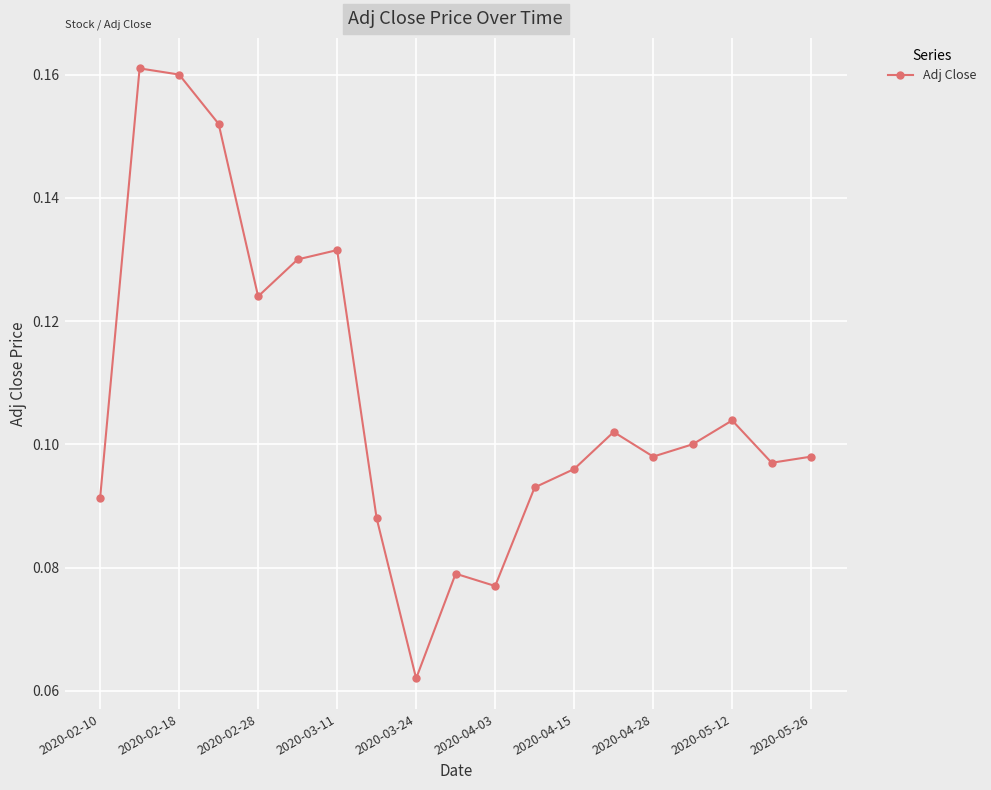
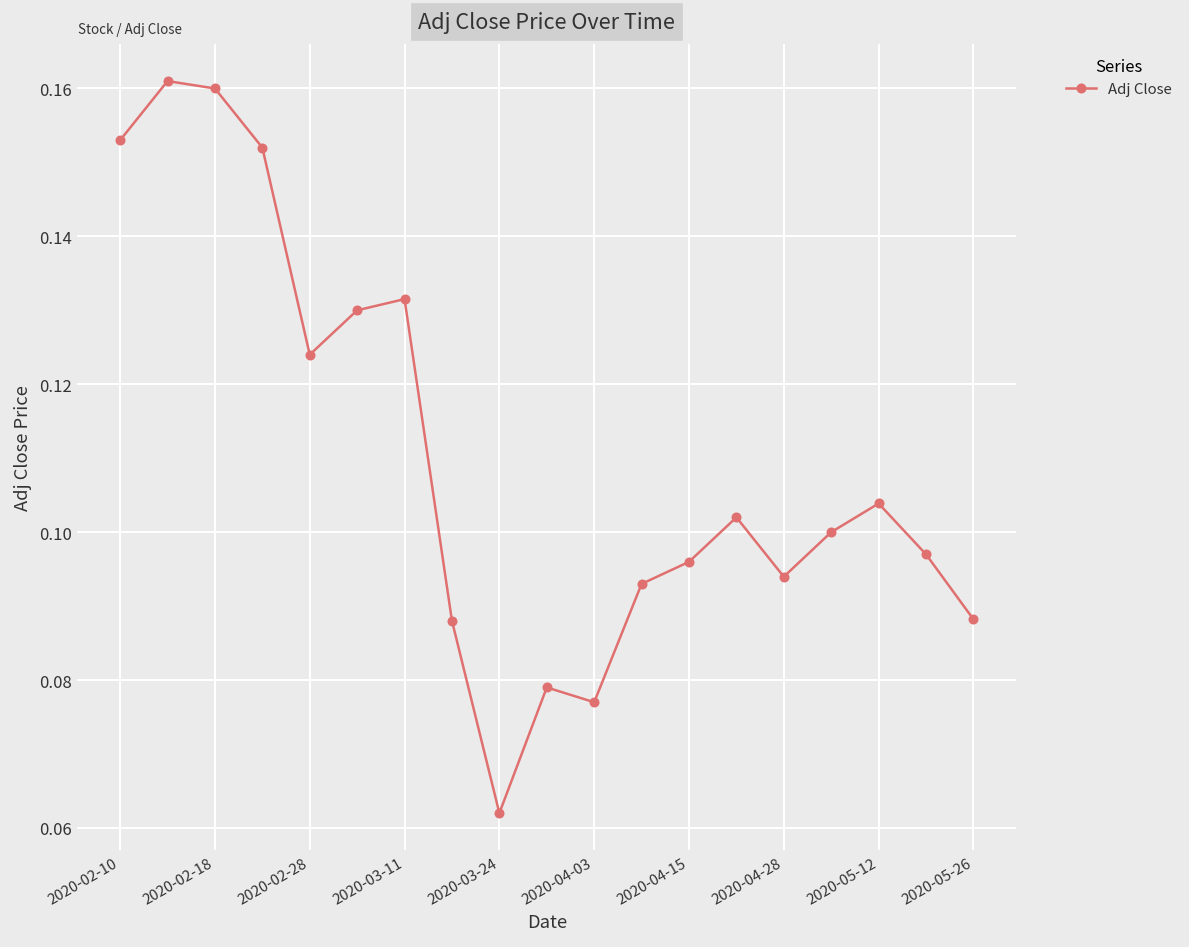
2020-02-10: 0.091 -> 0.153
2020-04-28: 0.098 -> 0.094
2020-05-26: 0.098 -> 0.088
